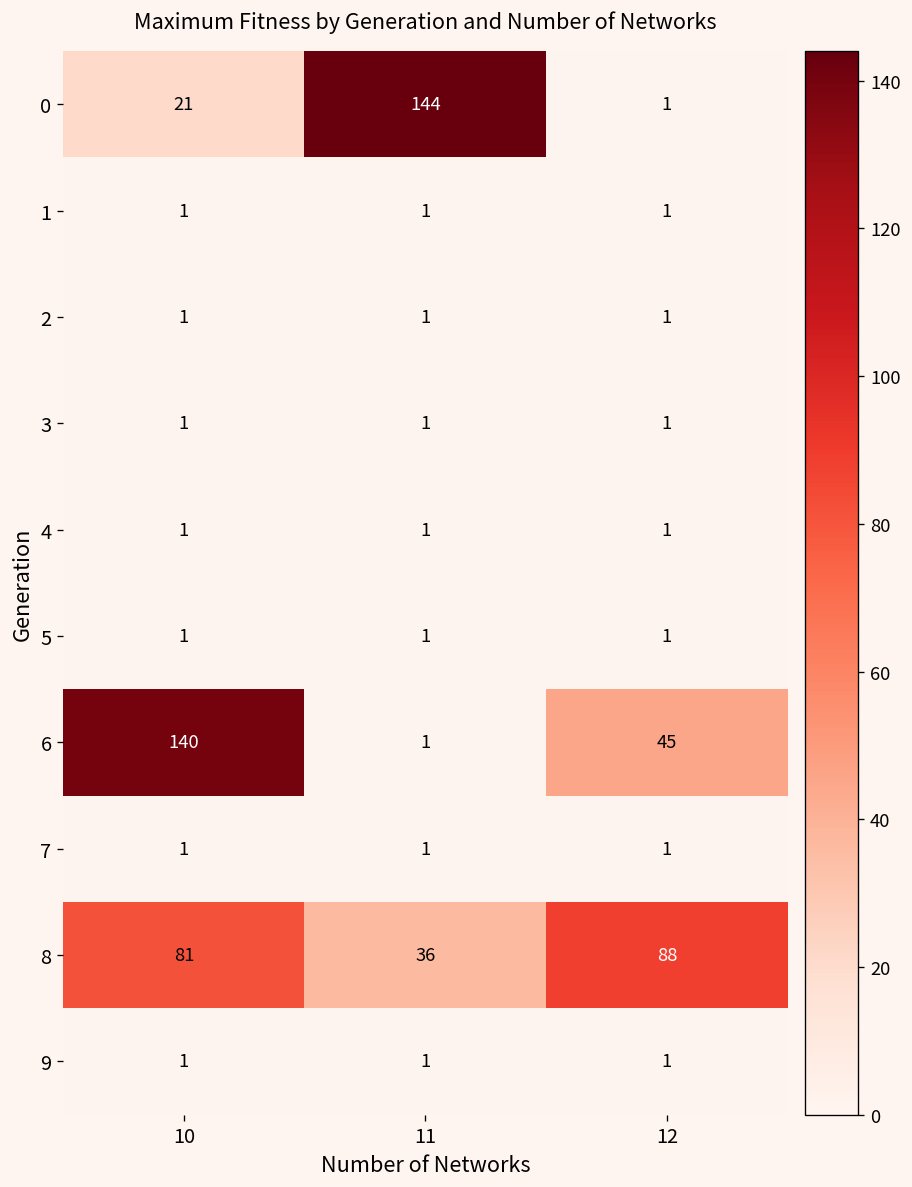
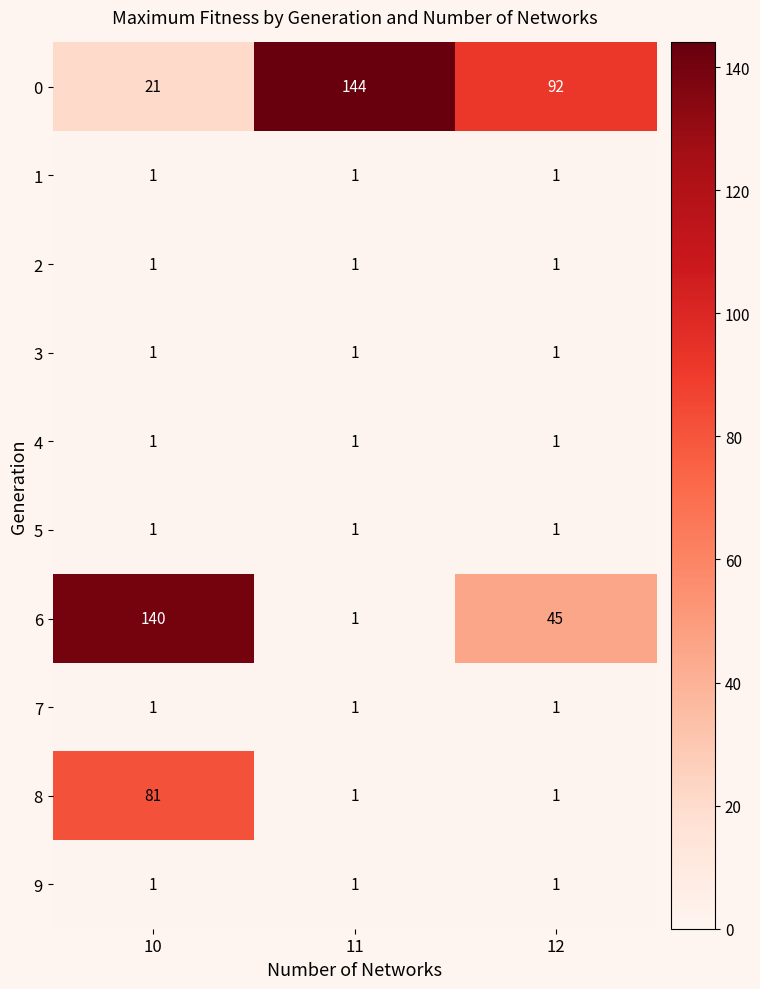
0, 12: 1 -> 92
8, 11: 36 -> 1
8, 12: 88 -> 1
